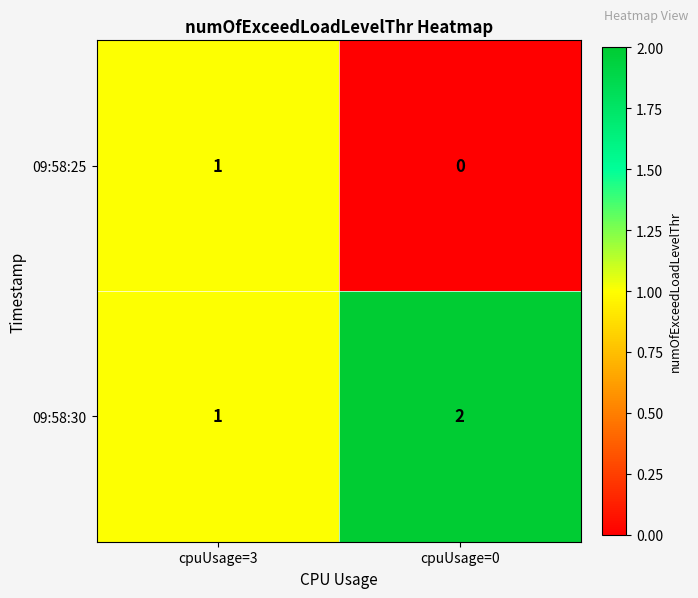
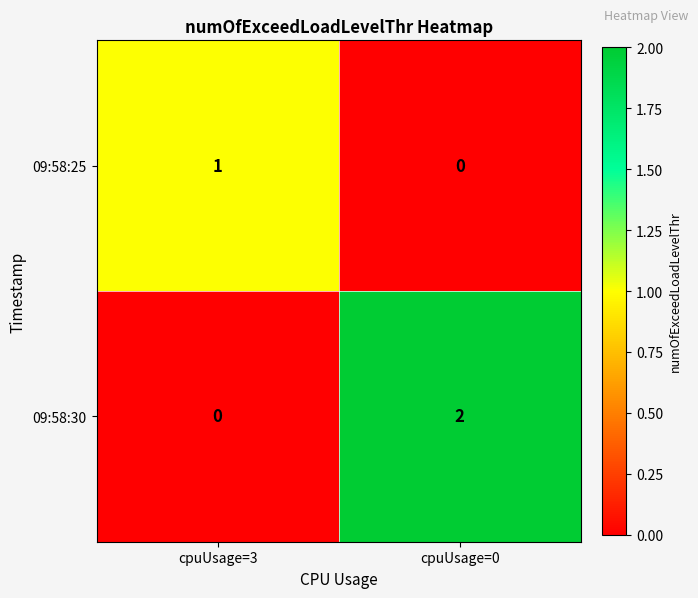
09:58:30, cpuUsage=3: 1 -> 0
